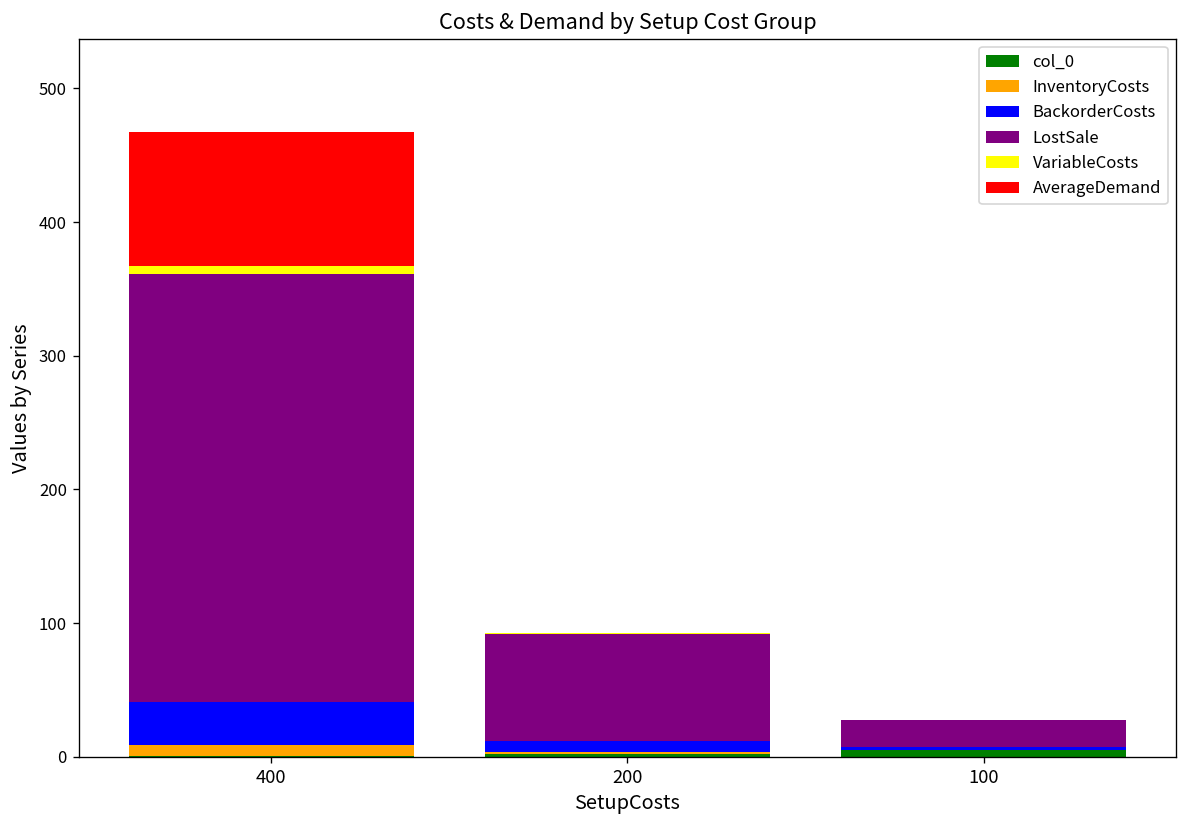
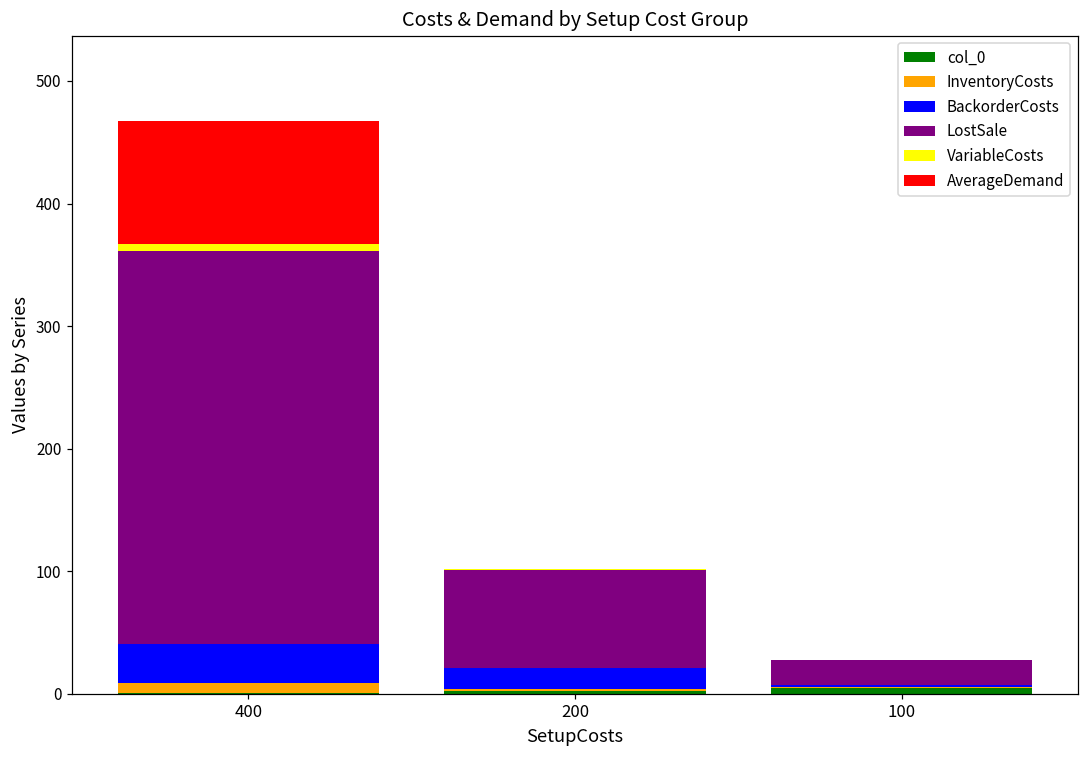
BackorderCosts, 200: 8 -> 17
